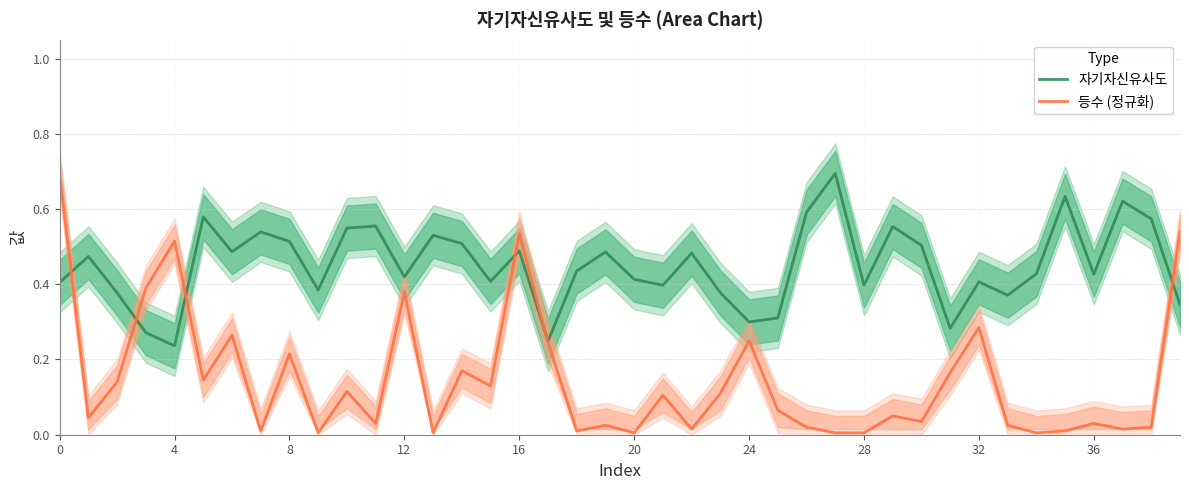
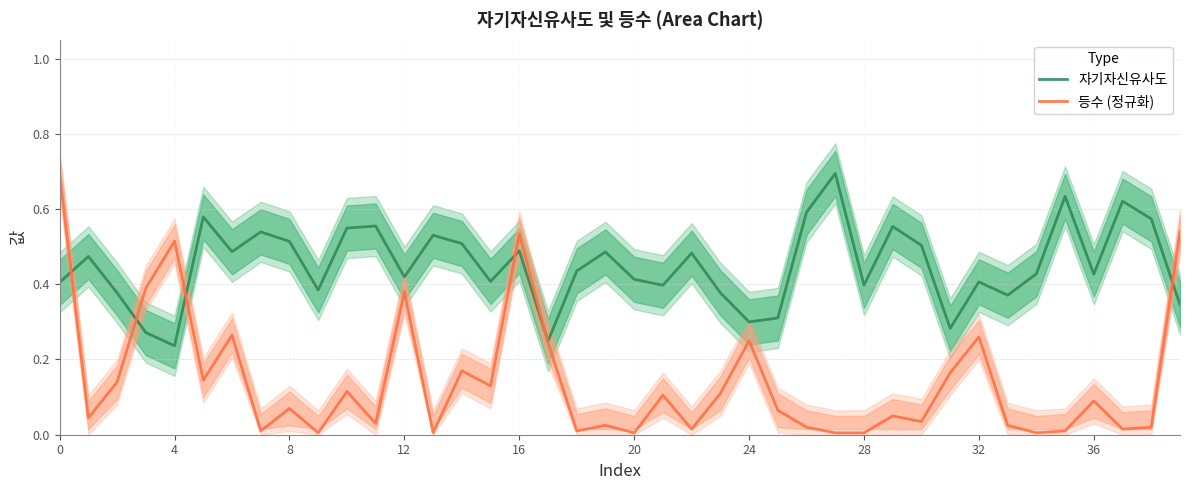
등수 (정규화), 8: 0.21 -> 0.07
등수 (정규화), 32: 0.28 -> 0.26
등수 (정규화), 36: 0.03 -> 0.09
